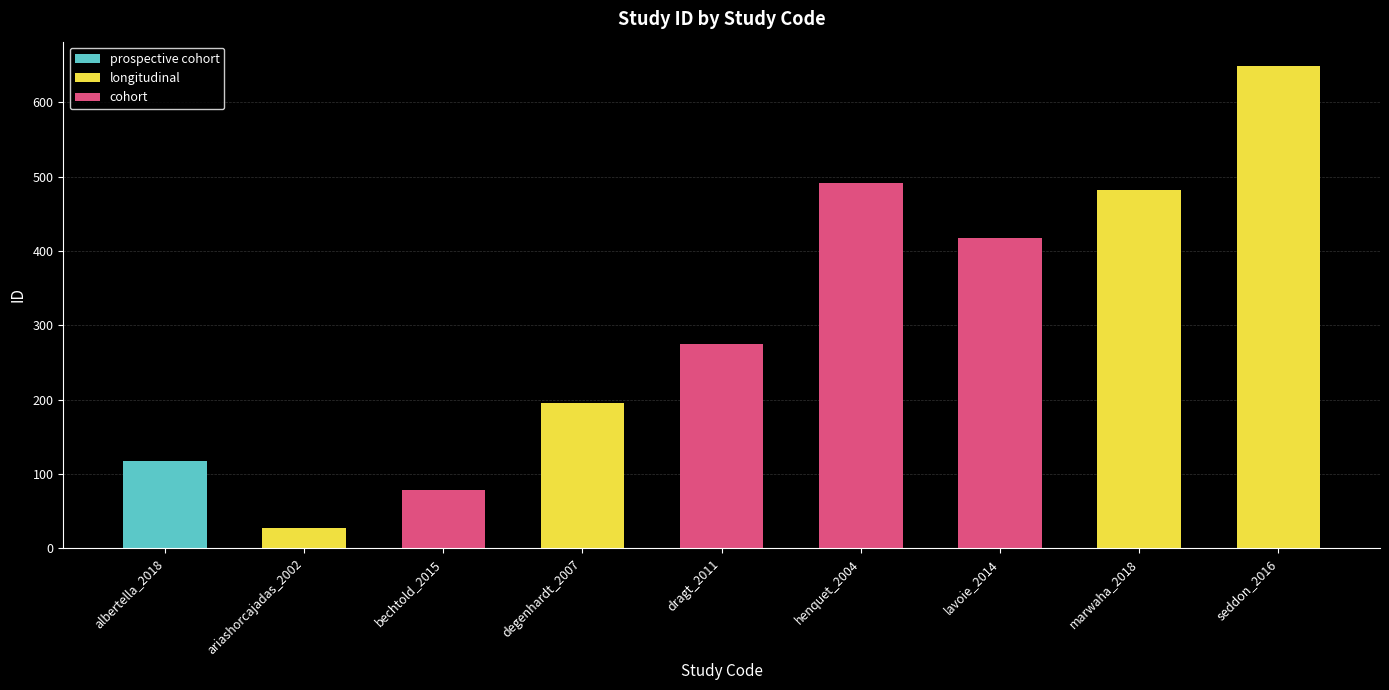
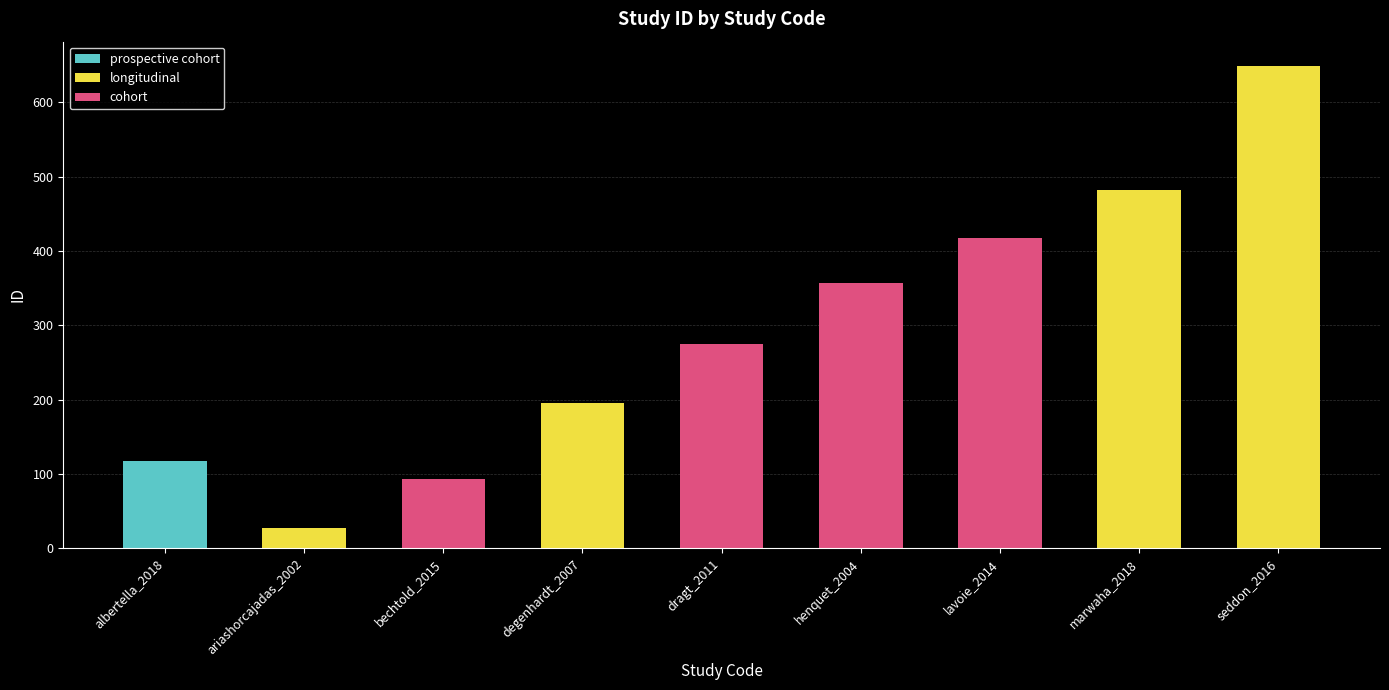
bechtold_2015: 80 -> 90
henquet_2004: 490 -> 360
